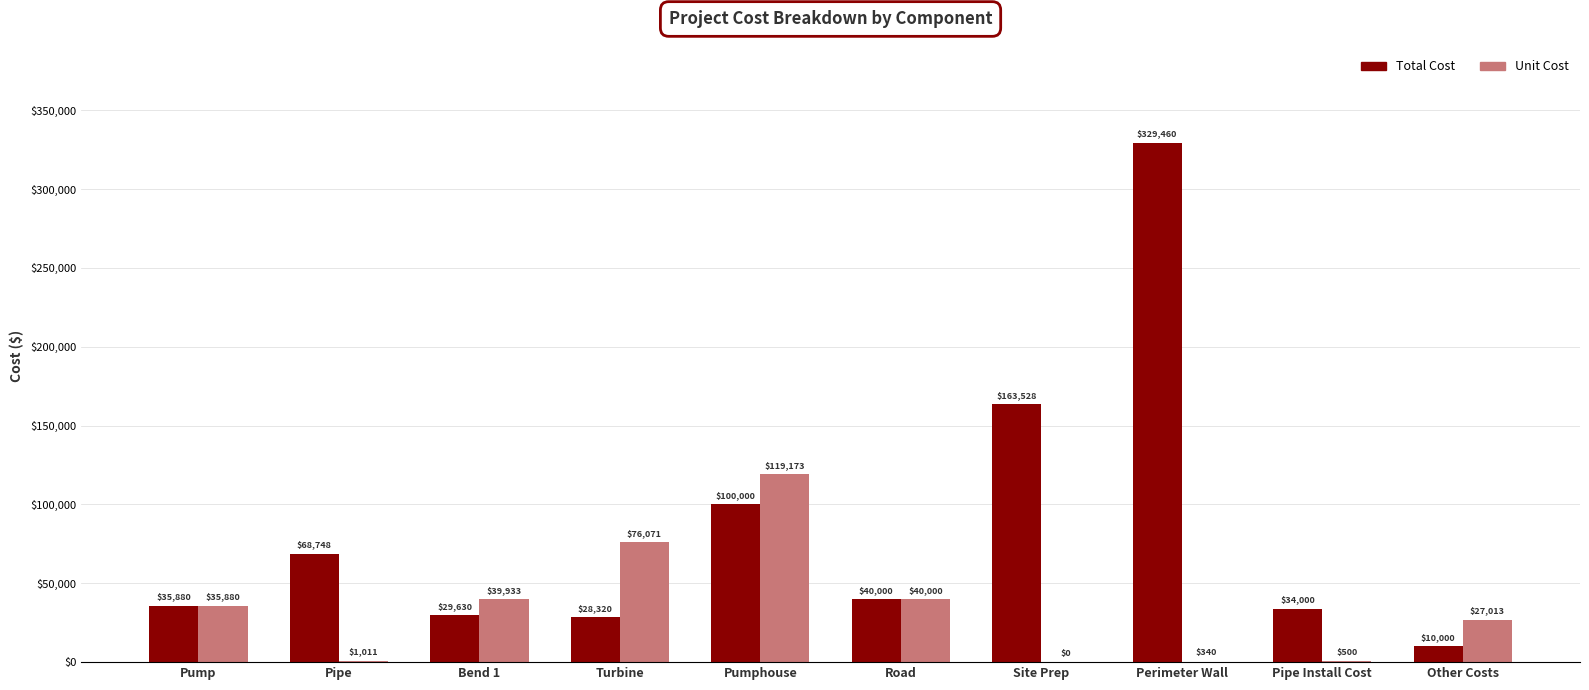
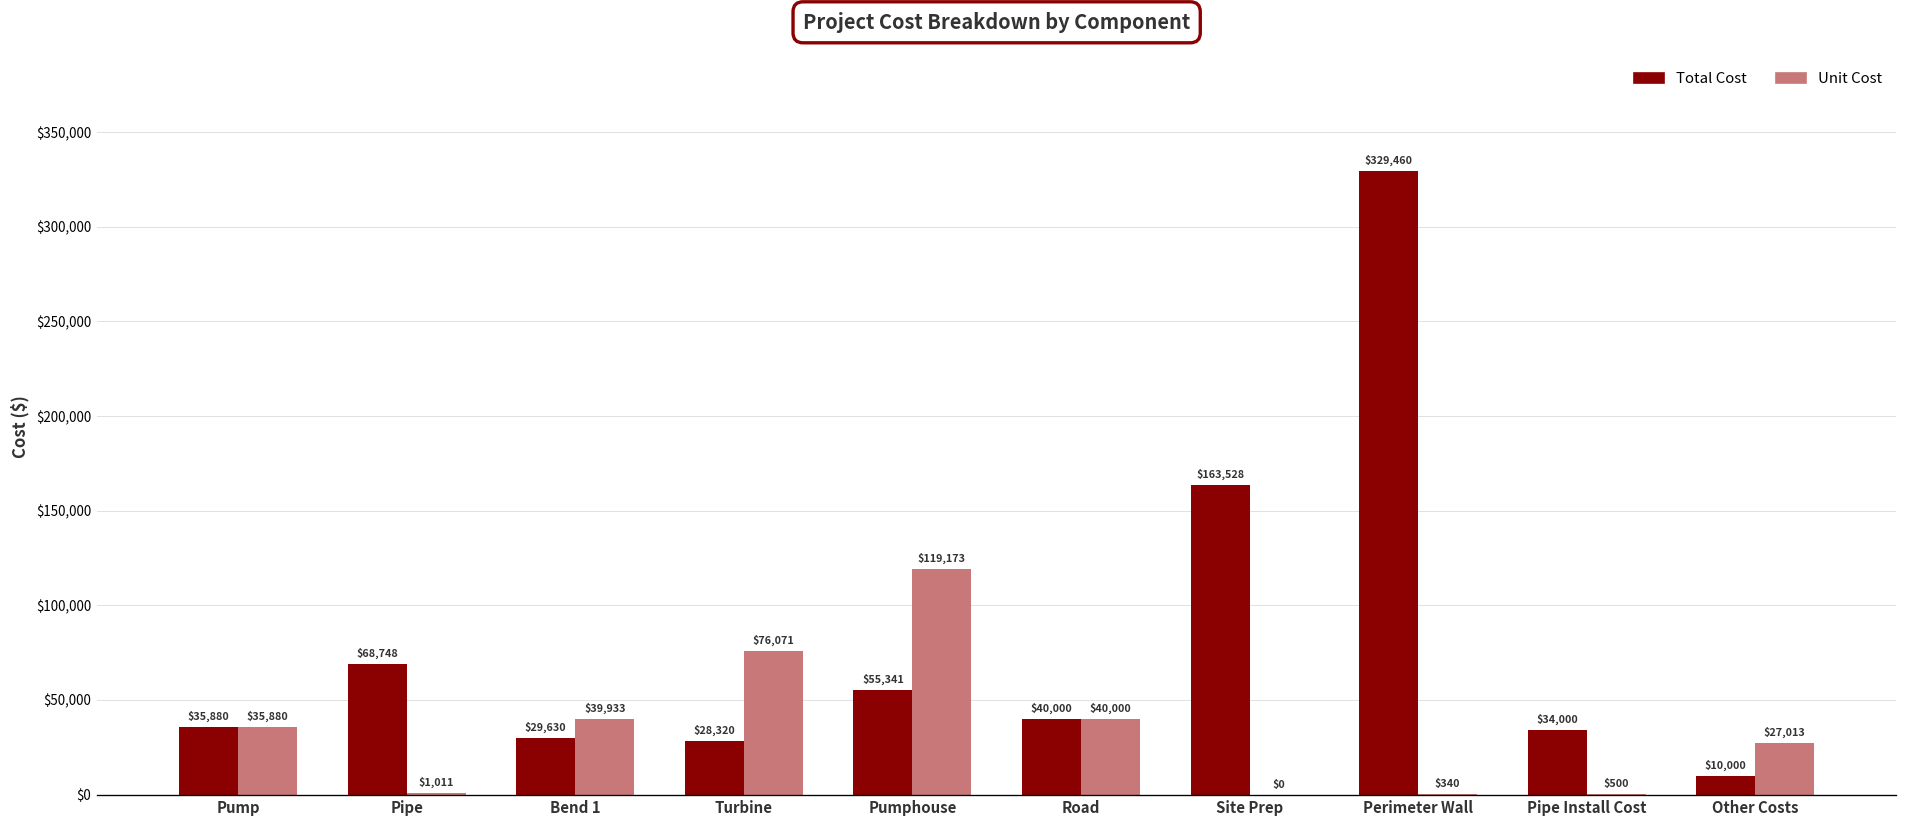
Total Cost, Pumphouse: $100,000 -> $55,341
